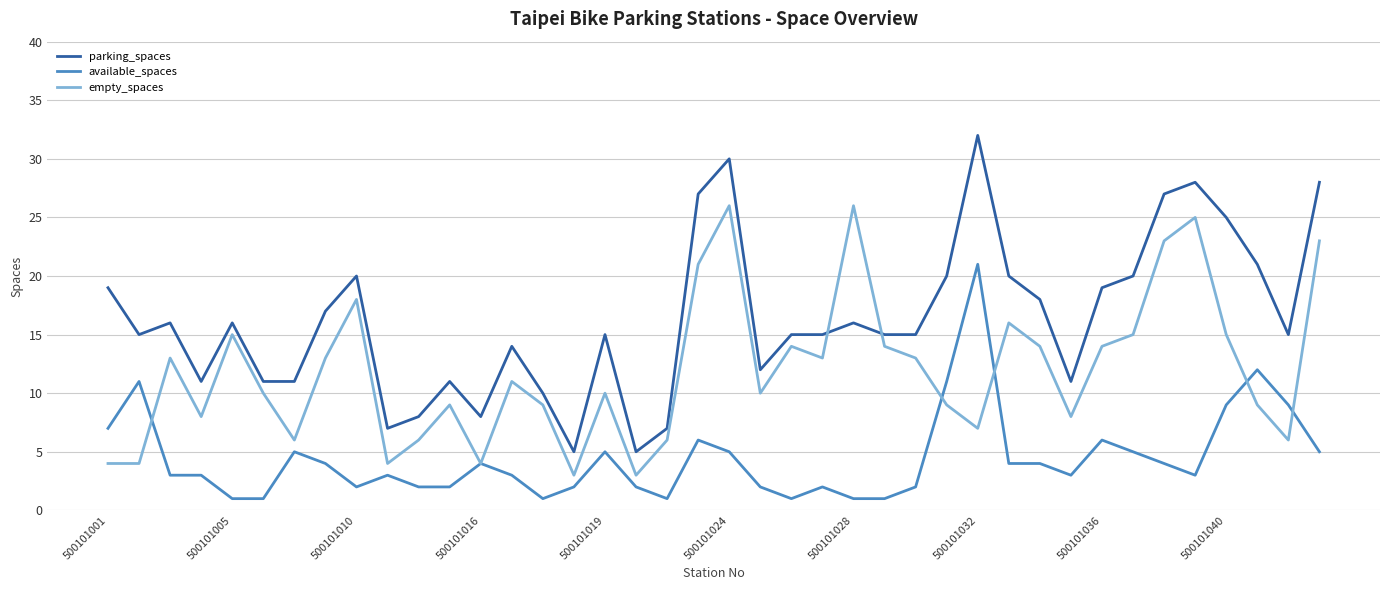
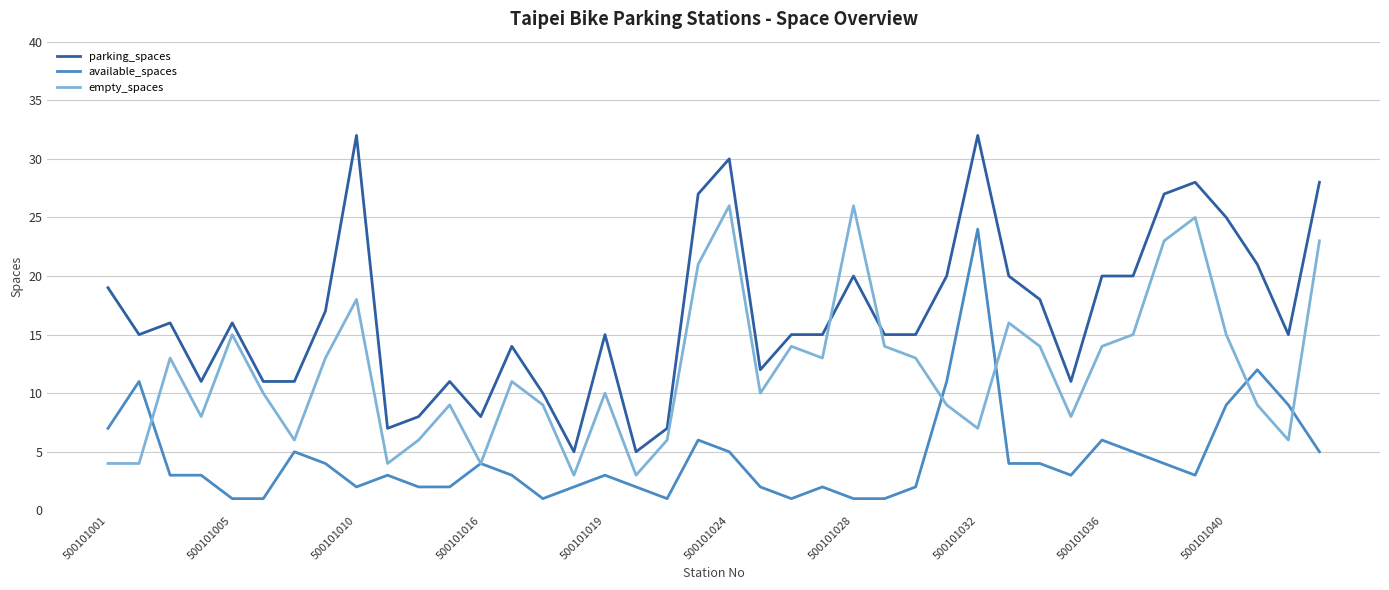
parking_spaces, 500101010: 20 -> 32
available_spaces, 500101019: 5 -> 3
parking_spaces, 500101028: 16 -> 20
available_spaces, 500101032: 21 -> 24
parking_spaces, 500101036: 19 -> 20
